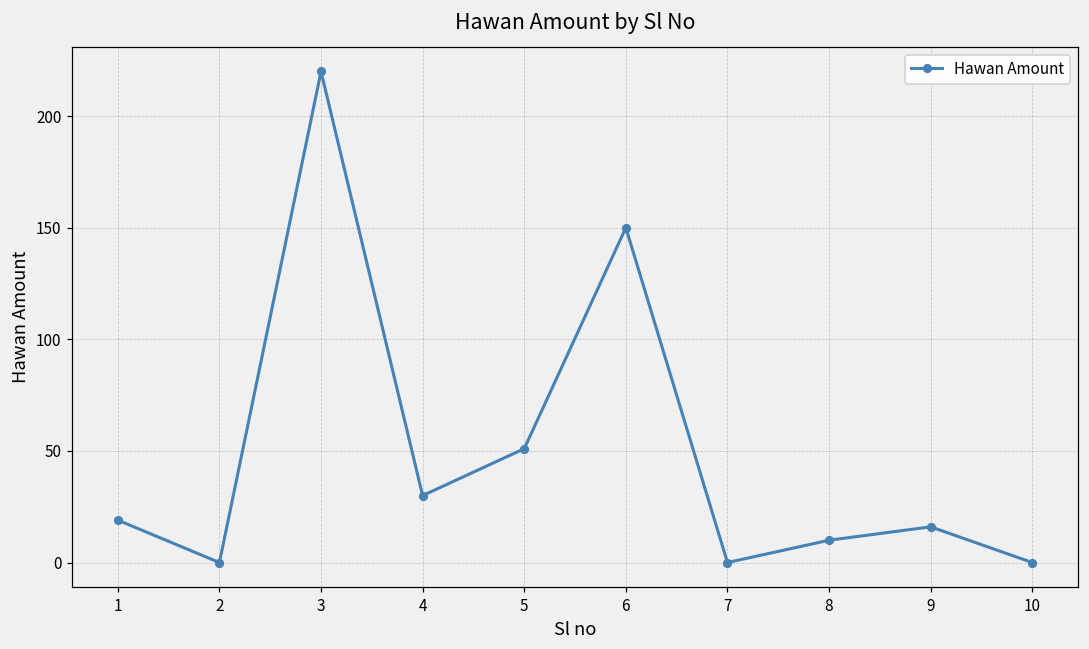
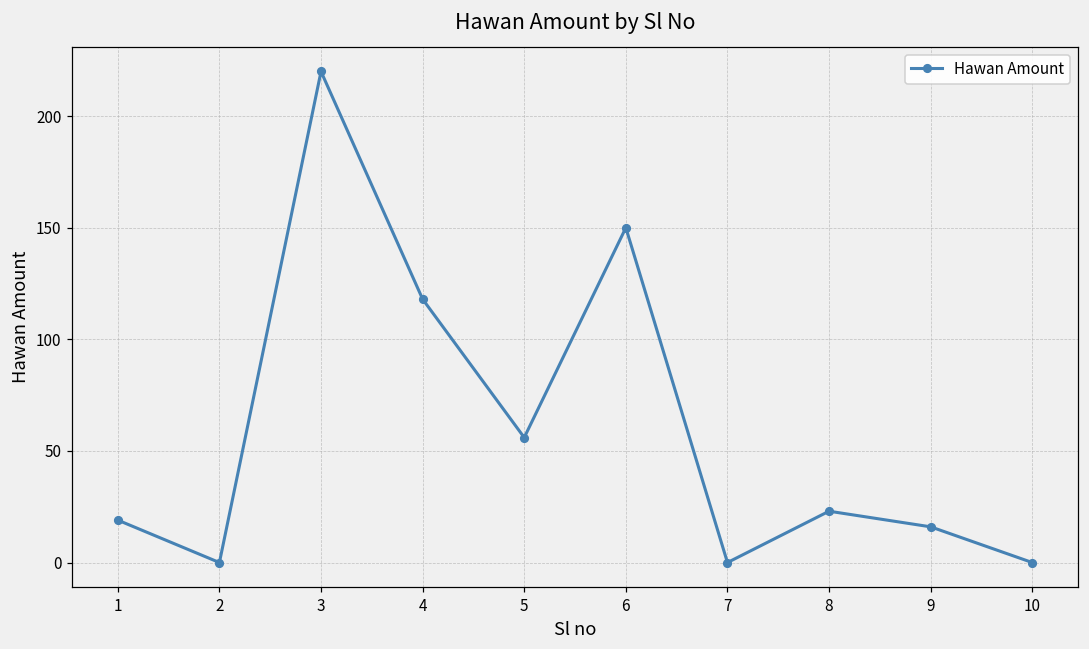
4: 30 -> 118
5: 51 -> 56
8: 10 -> 23
